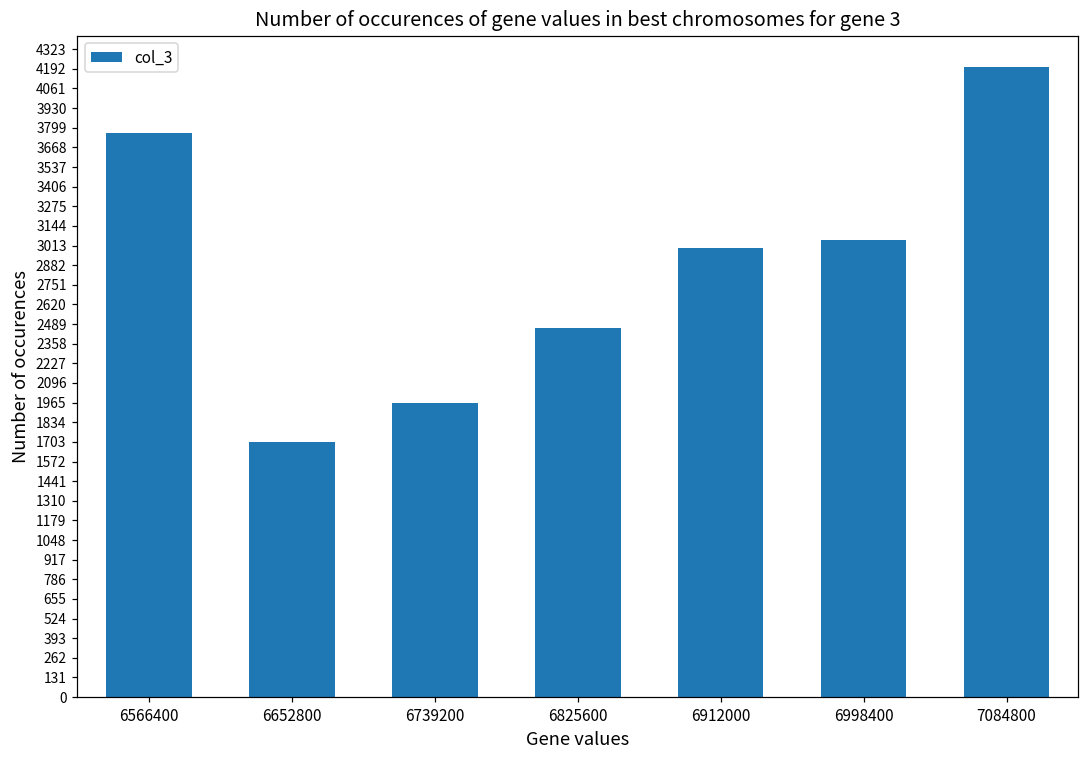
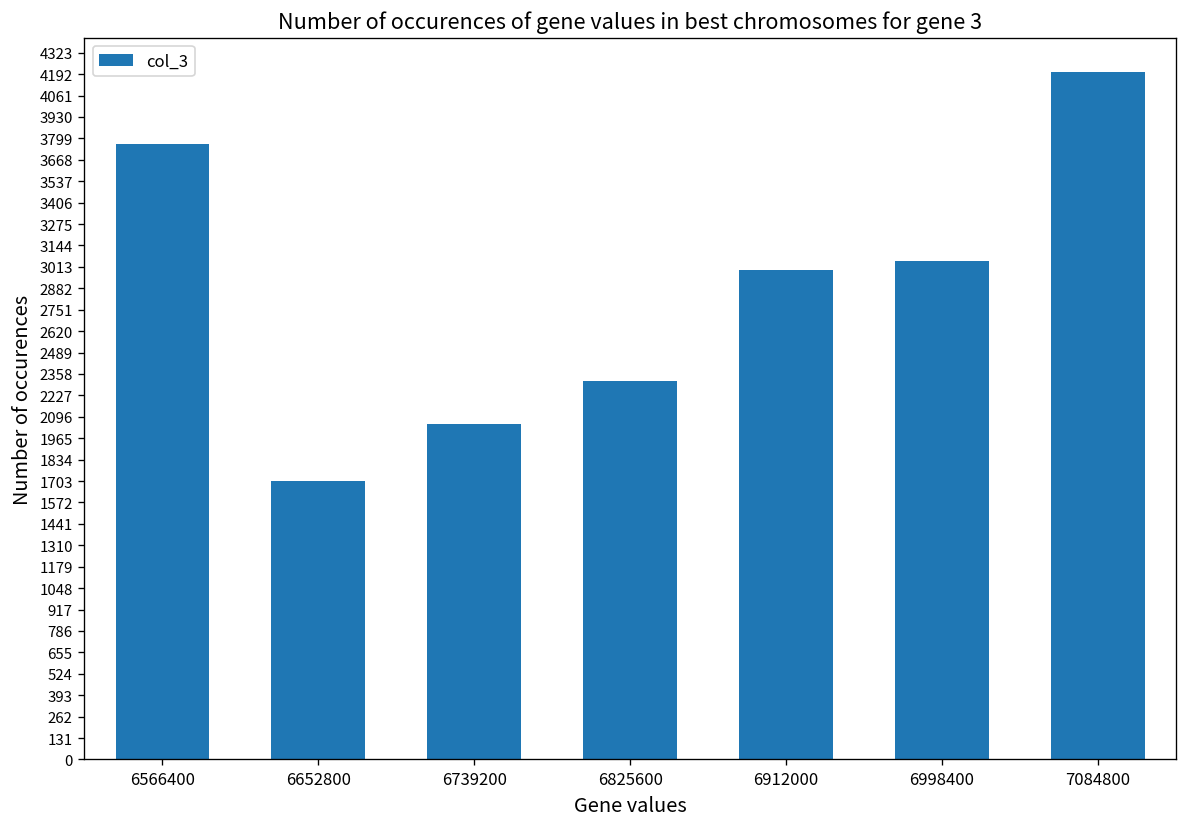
6739200: 1960 -> 2050
6825600: 2460 -> 2320
